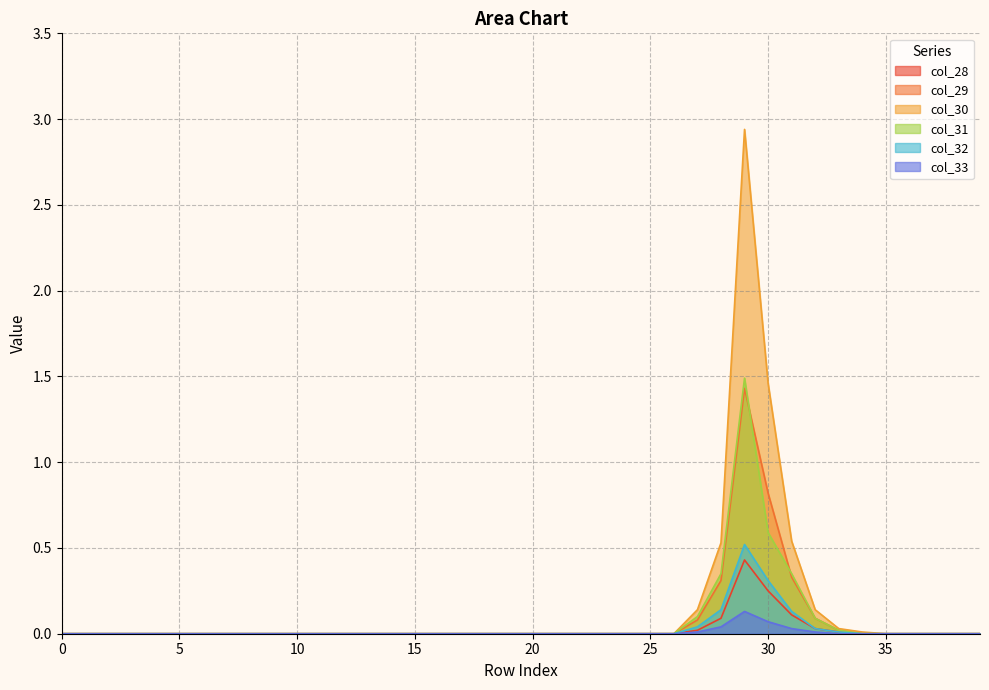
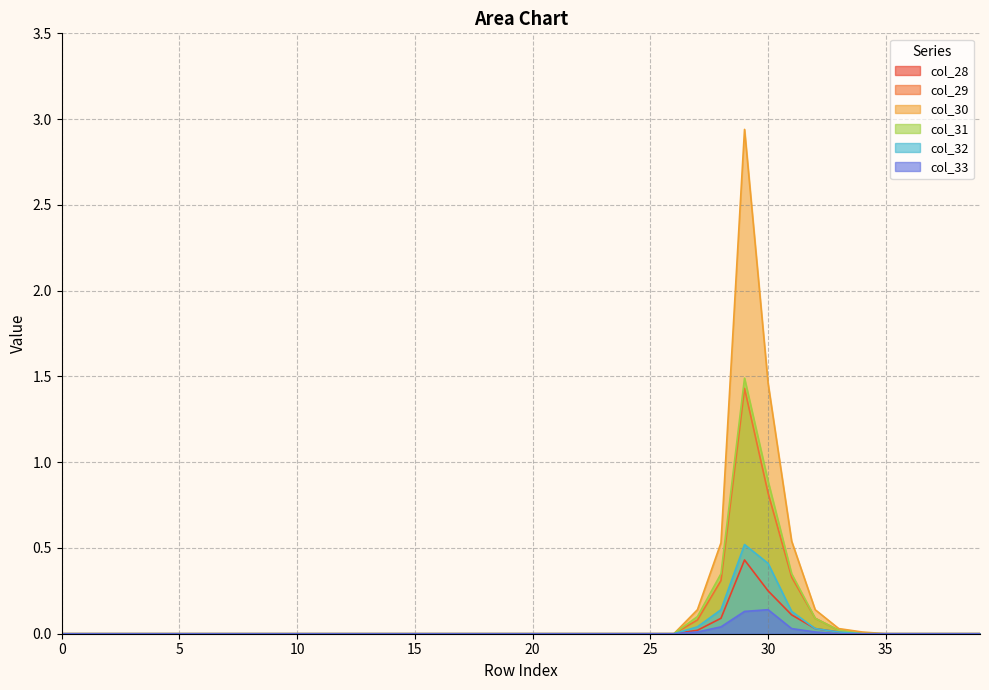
col_31, 30: 0.59 -> 0.89
col_32, 30: 0.31 -> 0.41
col_33, 30: 0.07 -> 0.14
